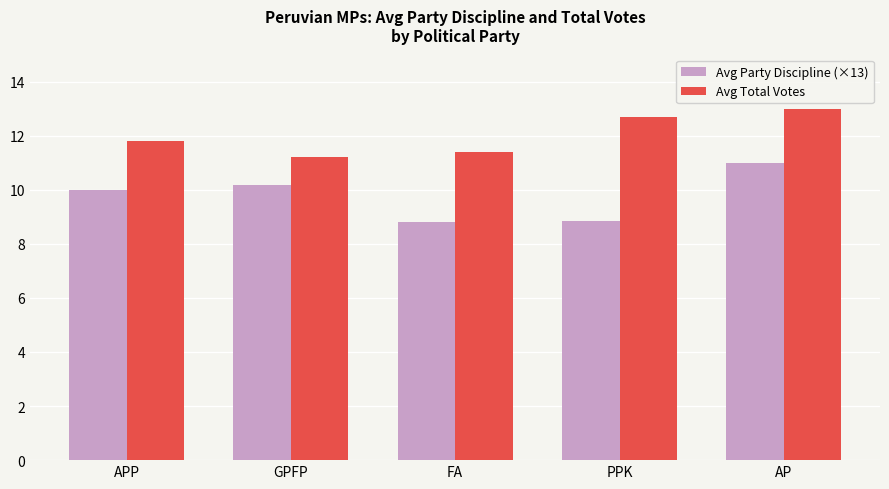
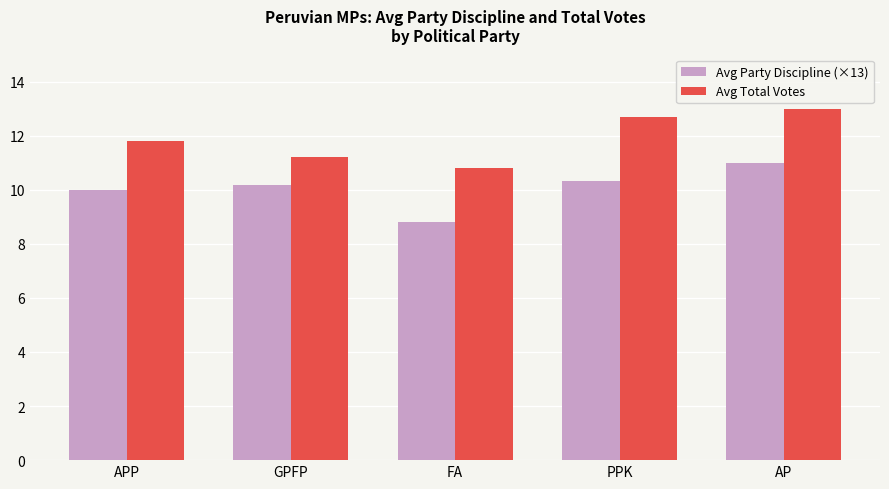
Avg Total Votes, FA: 11.4 -> 10.8
Avg Party Discipline (×13), PPK: 8.9 -> 10.3
